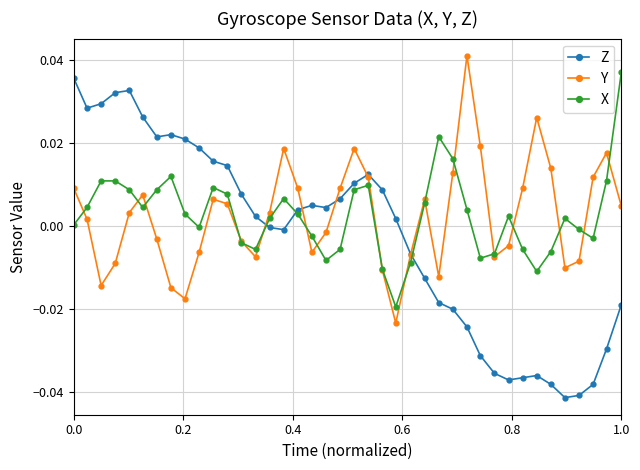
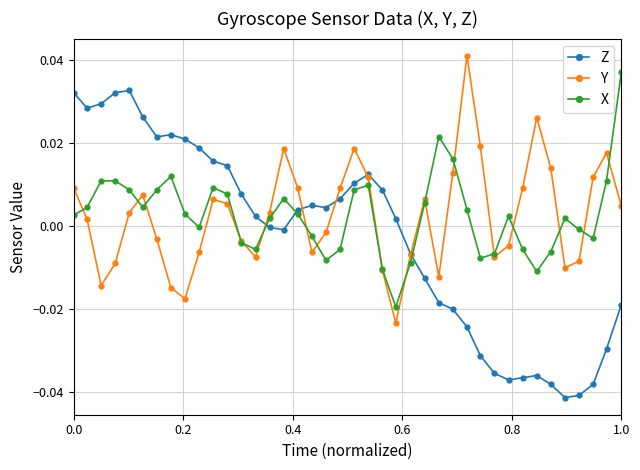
Z, 0.0: 0.036 -> 0.032
X, 0.0: 0.000 -> 0.003
